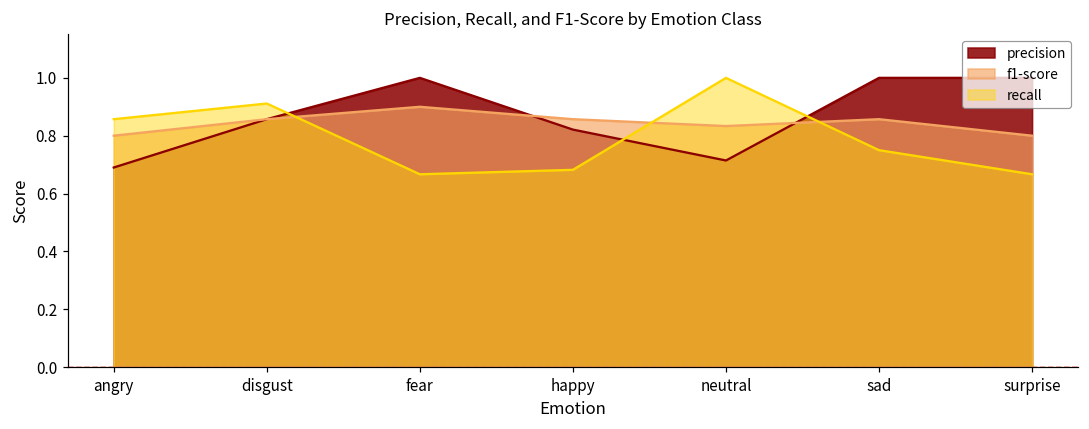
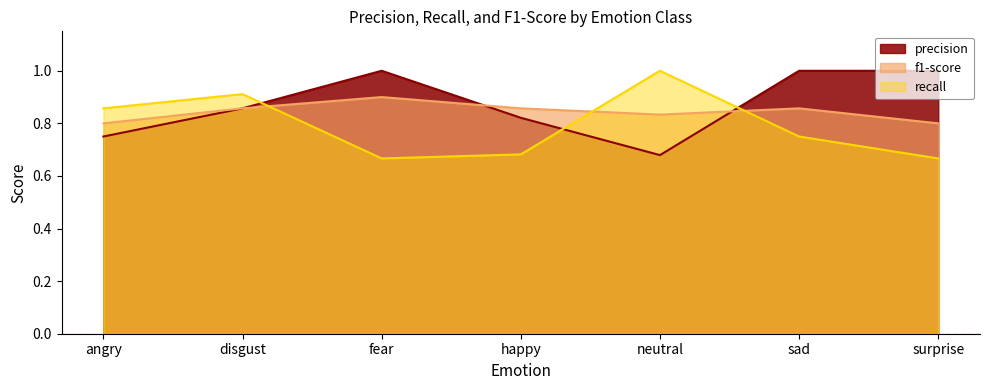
precision, angry: 0.69 -> 0.75
precision, neutral: 0.71 -> 0.68
